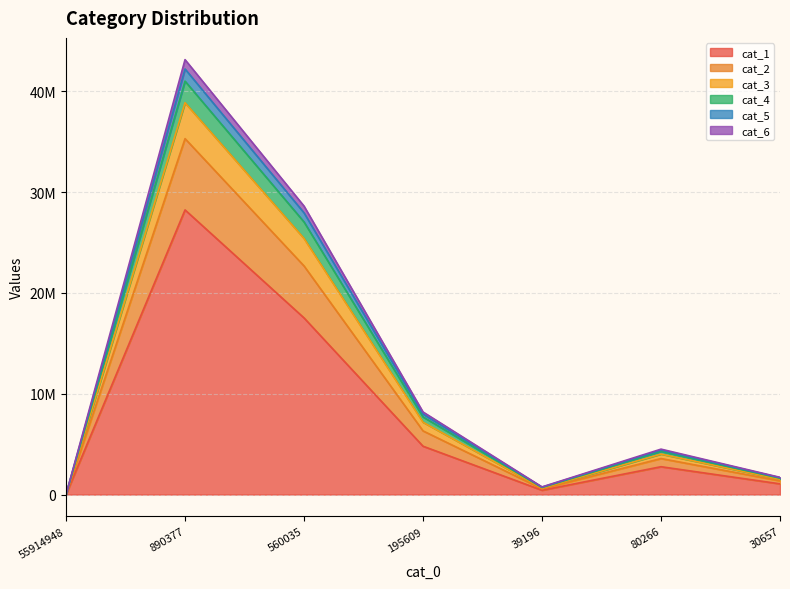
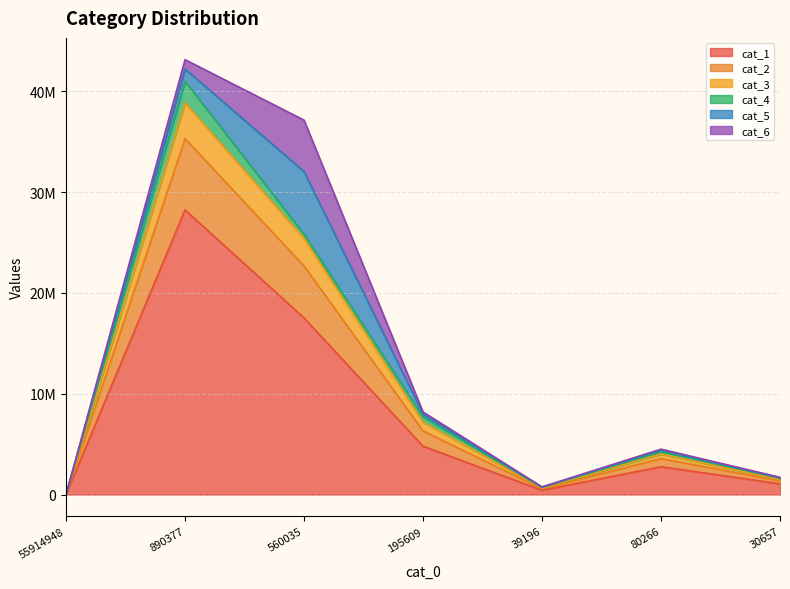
cat_4, 560035: 1600000 -> 400000
cat_5, 560035: 900000 -> 6200000
cat_6, 560035: 700000 -> 5100000
